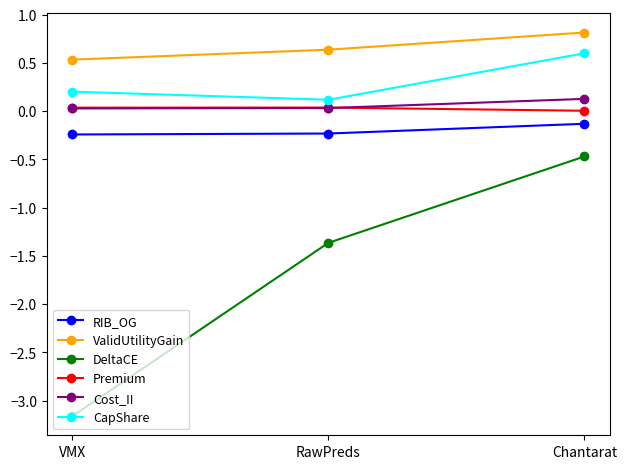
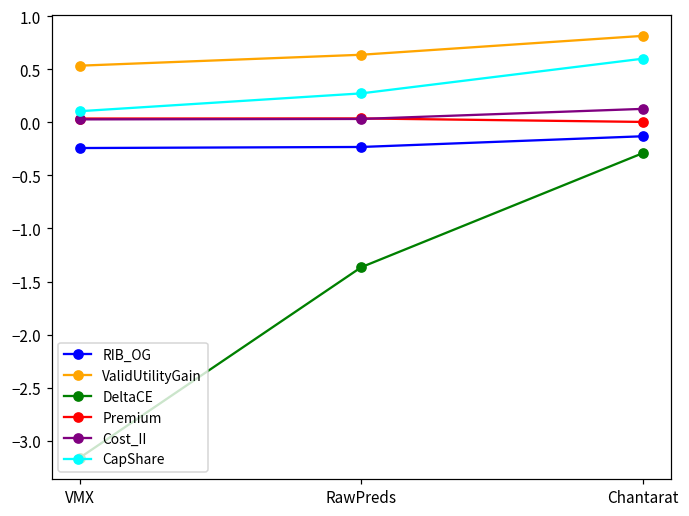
CapShare, VMX: 0.2 -> 0.1
CapShare, RawPreds: 0.1 -> 0.3
DeltaCE, Chantarat: -0.5 -> -0.3
